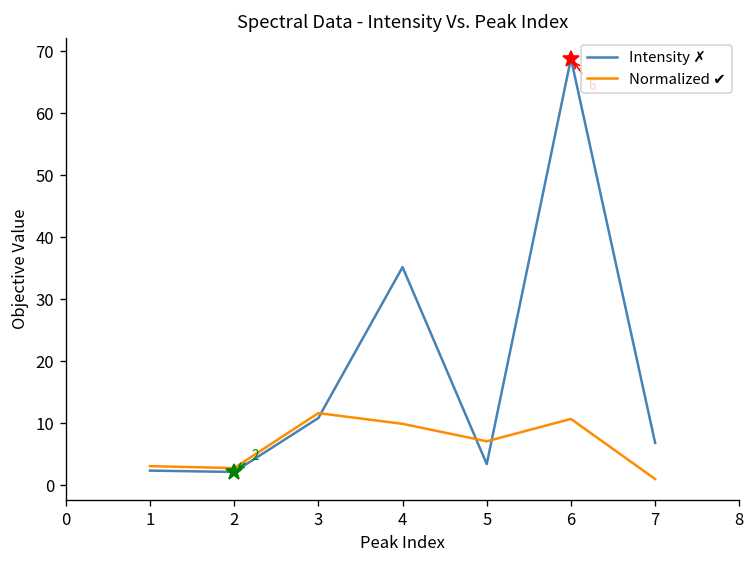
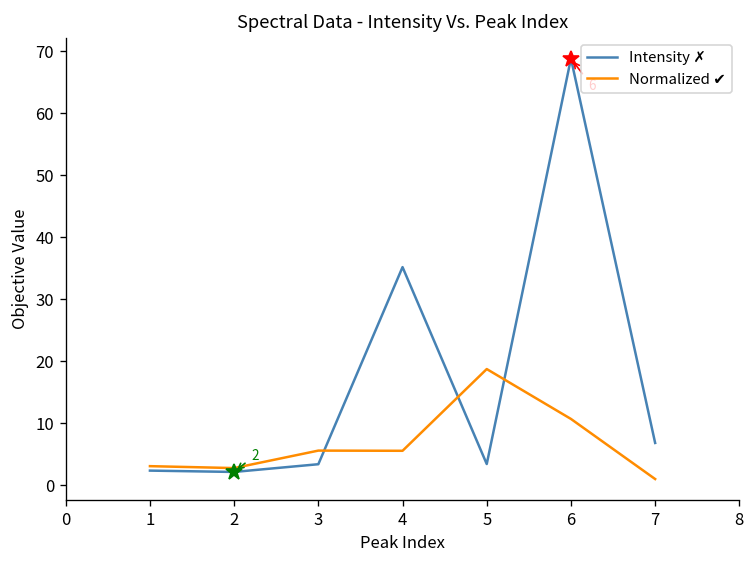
Intensity ✗, 3: 11 -> 3
Normalized ✔, 3: 12 -> 6
Normalized ✔, 4: 10 -> 6
Normalized ✔, 5: 7 -> 19
